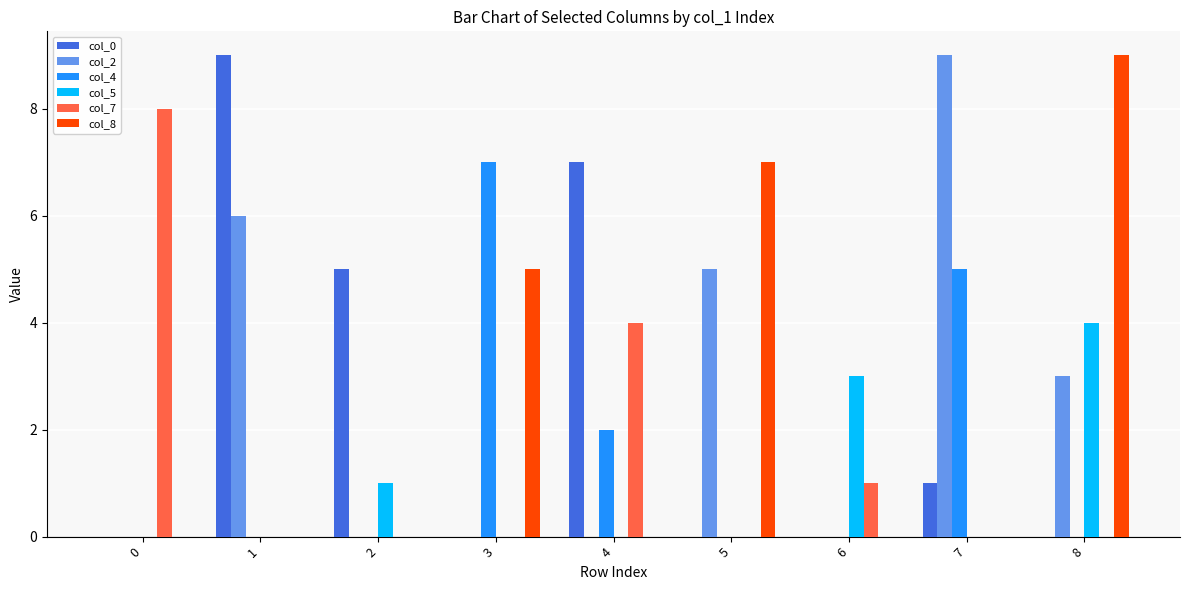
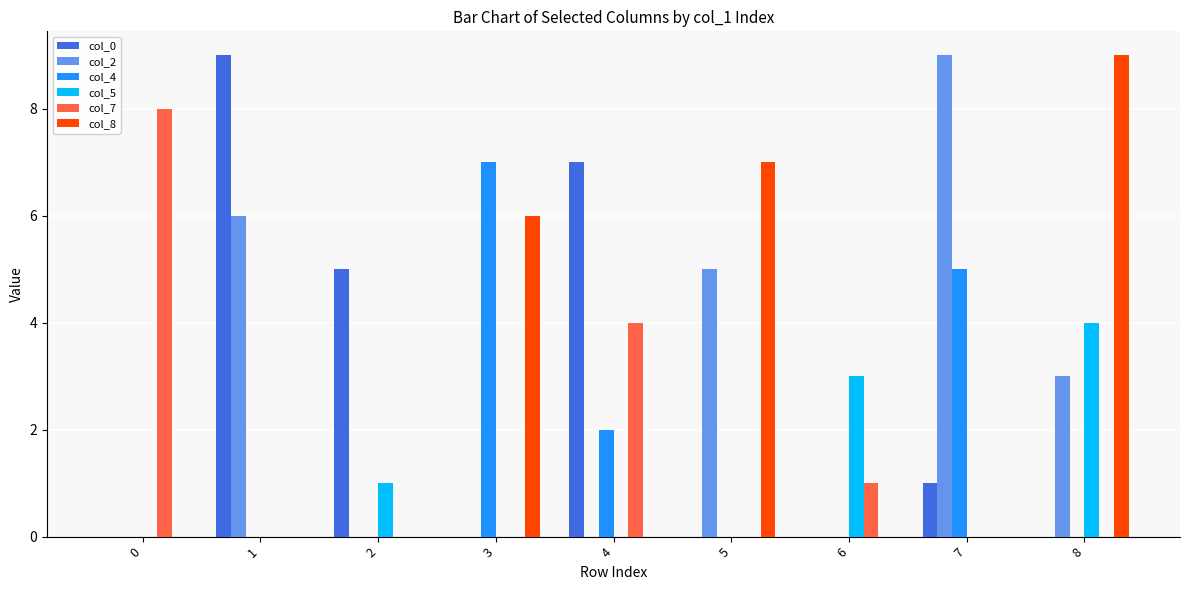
col_8, 3: 5 -> 6
